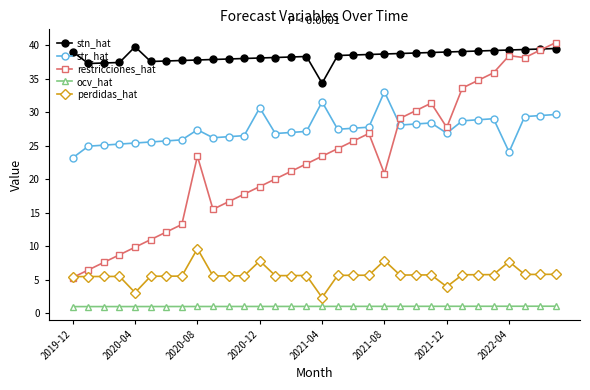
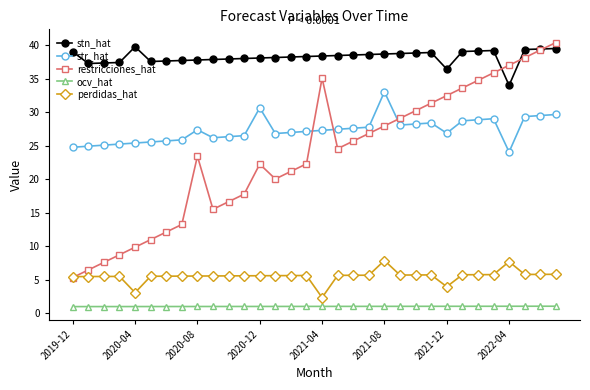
str_hat, 2019-12: 23 -> 25
perdidas_hat, 2020-08: 10 -> 6
restricciones_hat, 2020-12: 19 -> 22
perdidas_hat, 2020-12: 8 -> 6
stn_hat, 2021-04: 34 -> 38
str_hat, 2021-04: 32 -> 27
restricciones_hat, 2021-04: 23 -> 35
restricciones_hat, 2021-08: 21 -> 28
stn_hat, 2021-12: 39 -> 36
restricciones_hat, 2021-12: 28 -> 32
stn_hat, 2022-04: 39 -> 34
restricciones_hat, 2022-04: 38 -> 37
